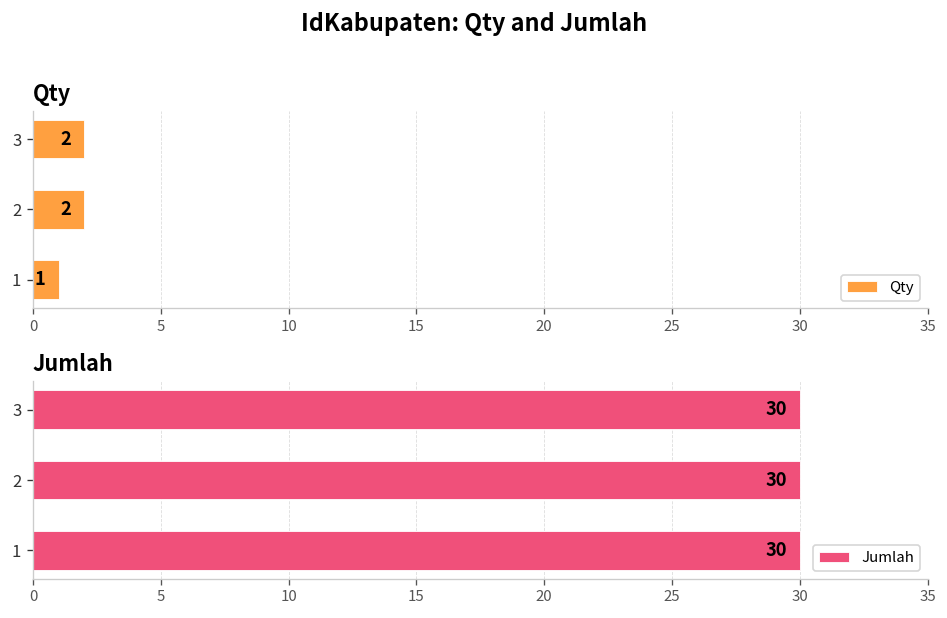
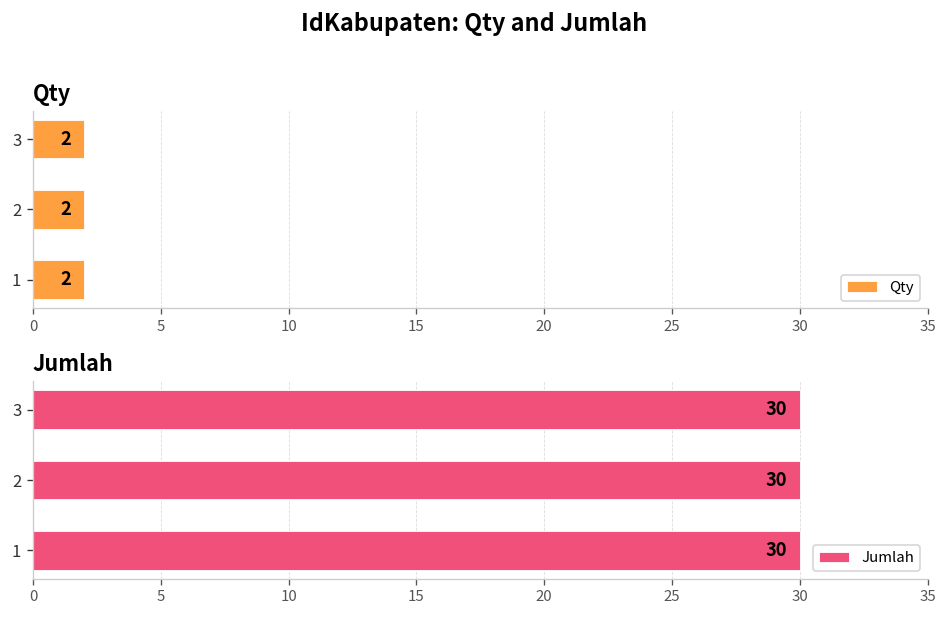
Qty, 1: 1 -> 2
